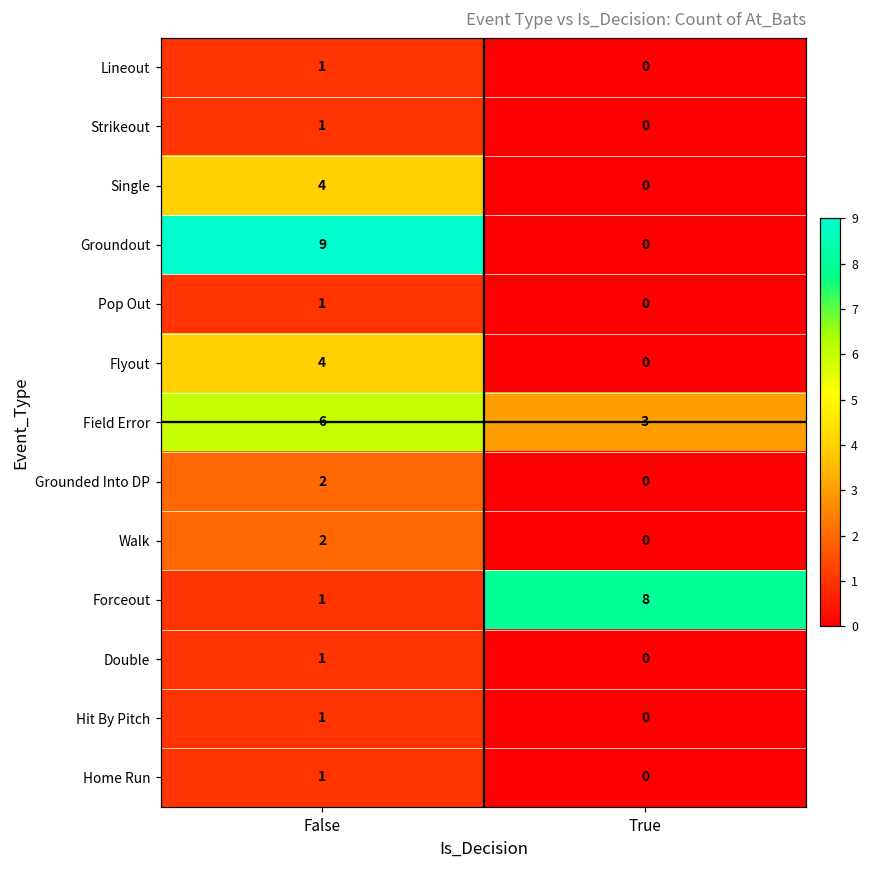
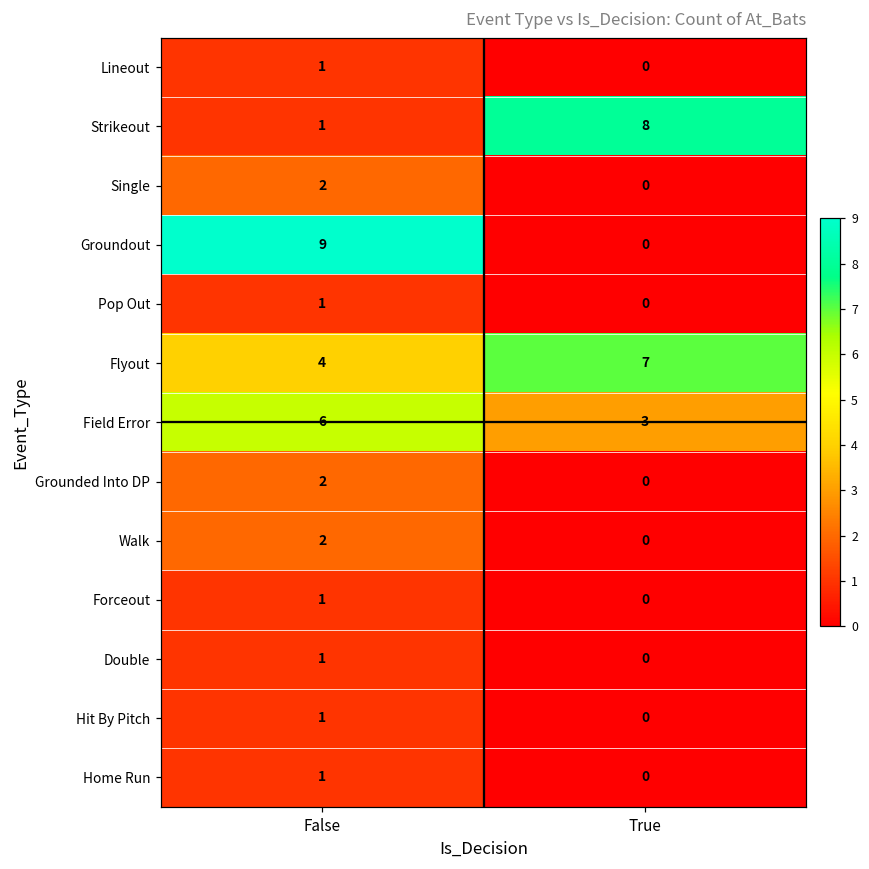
Strikeout, True: 0 -> 8
Single, False: 4 -> 2
Flyout, True: 0 -> 7
Forceout, True: 8 -> 0
